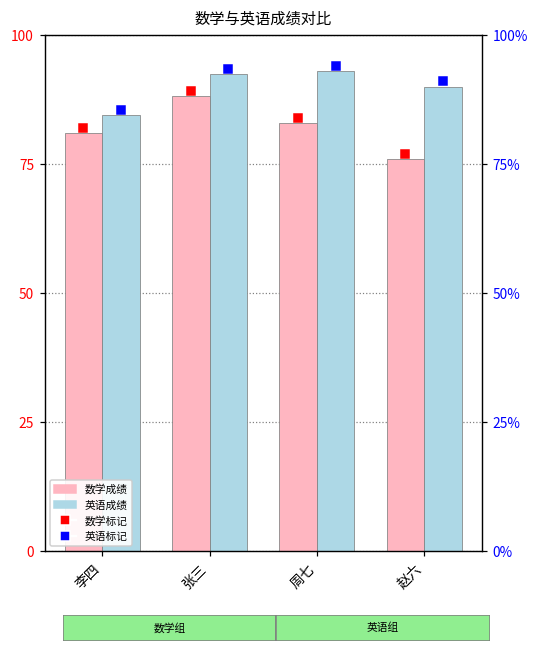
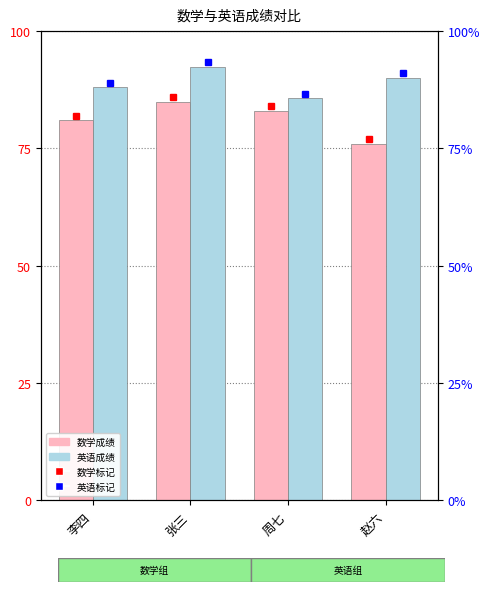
英语成绩, 李四: 85 -> 88
数学成绩, 张三: 88 -> 85
英语成绩, 周七: 93 -> 86
